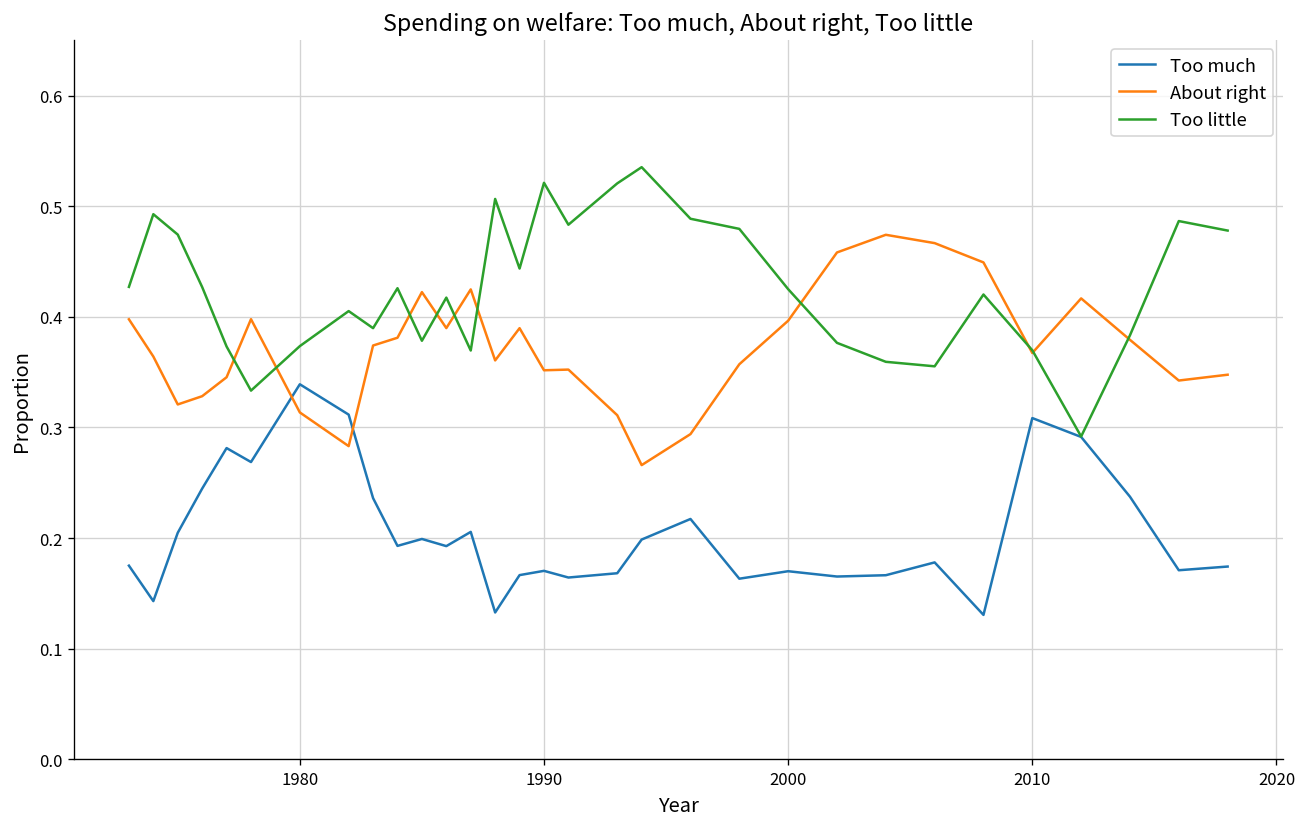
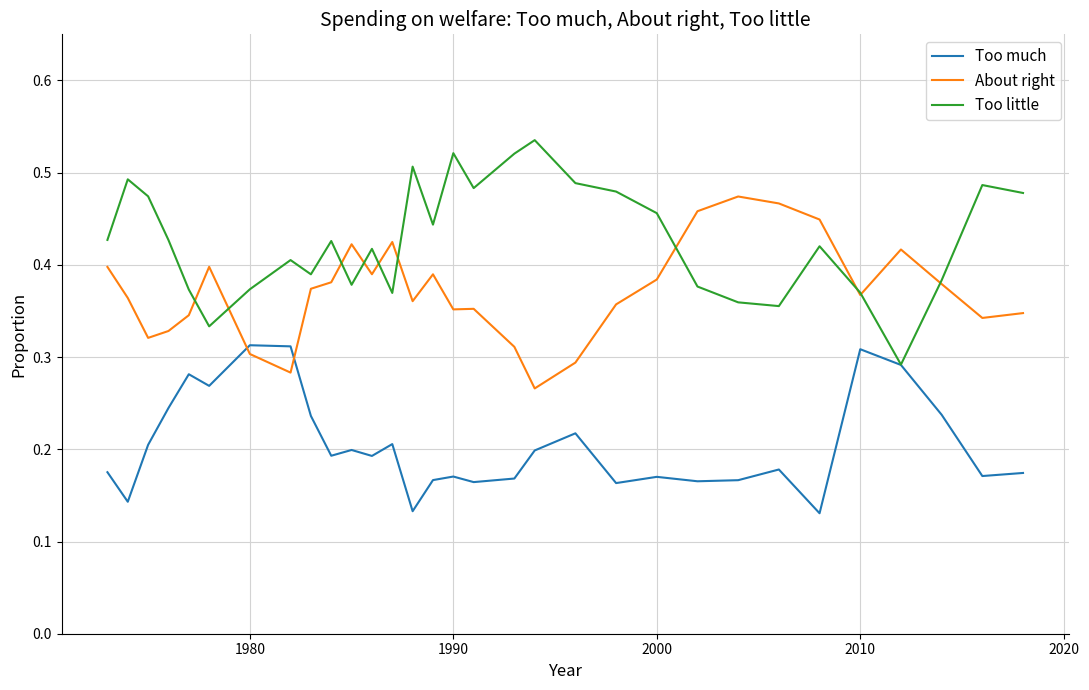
Too much, 1980: 0.34 -> 0.31
About right, 1980: 0.31 -> 0.30
About right, 2000: 0.40 -> 0.38
Too little, 2000: 0.43 -> 0.46
